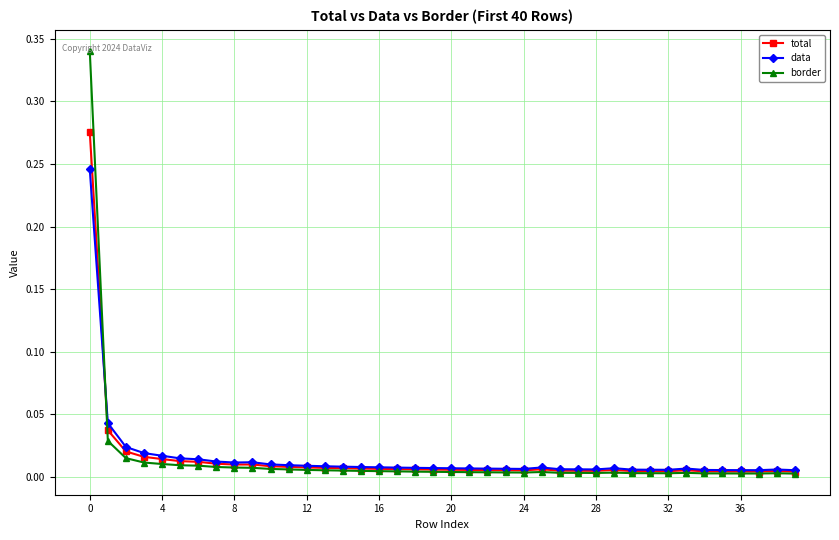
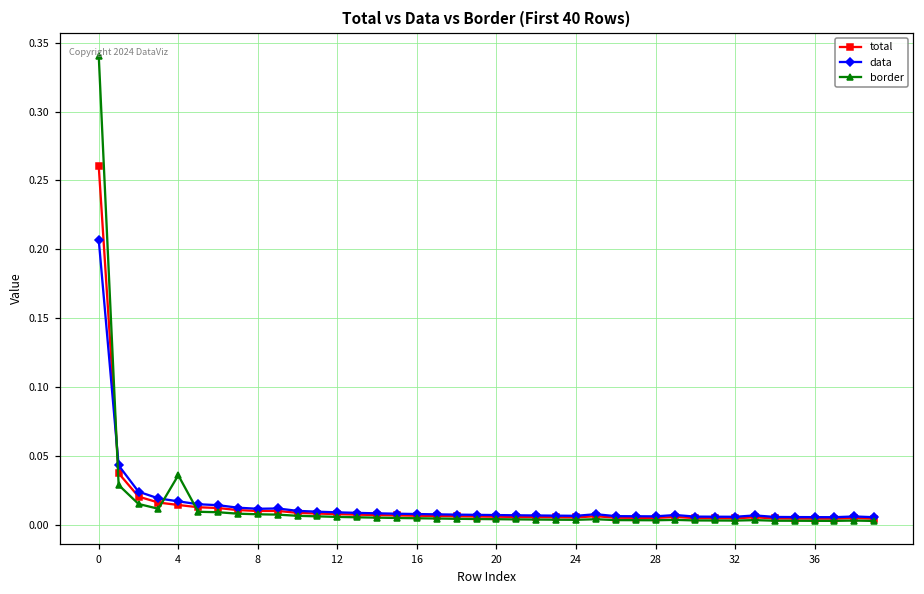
total, 0: 0.275 -> 0.260
data, 0: 0.246 -> 0.207
border, 4: 0.010 -> 0.036
